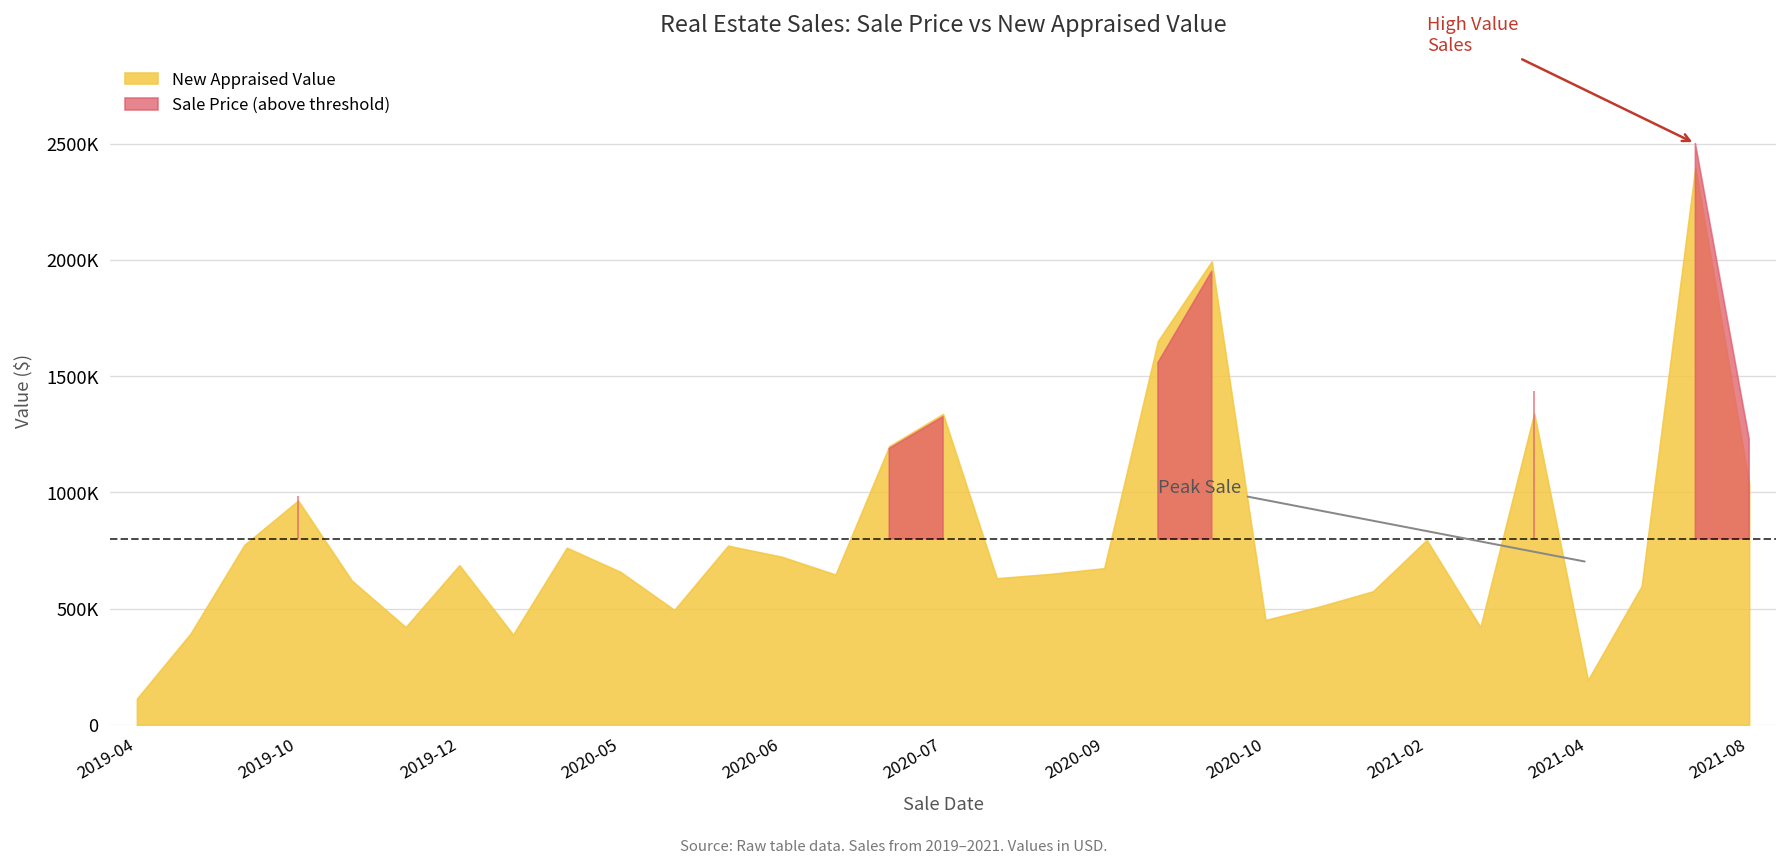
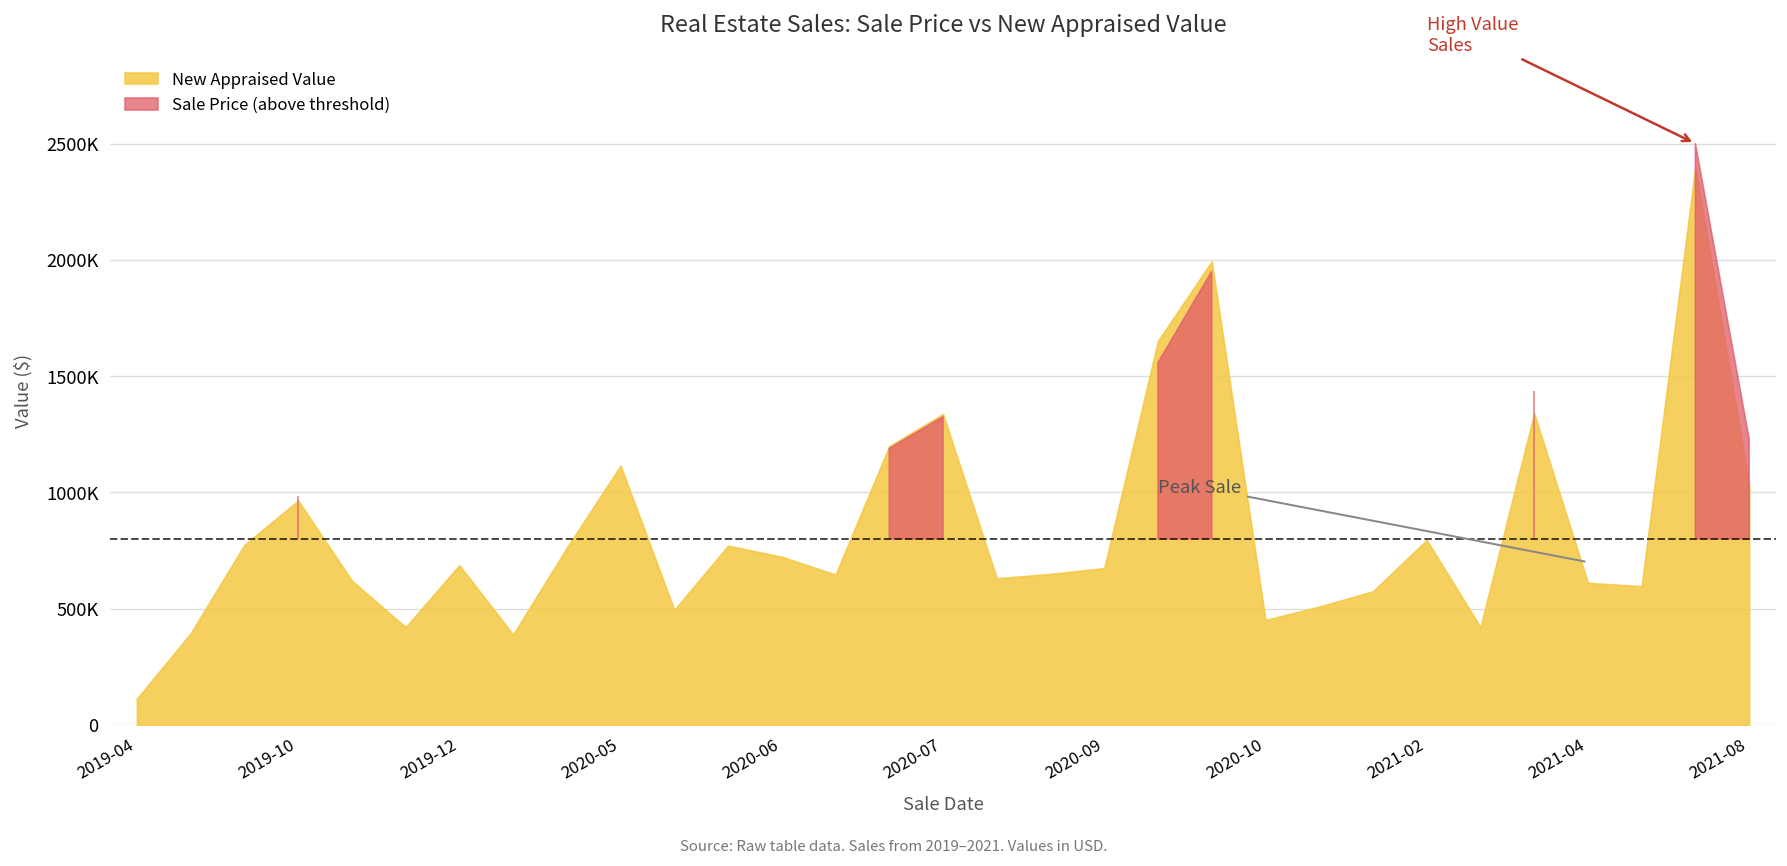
2020-05: 660000 -> 1110000
2021-04: 190000 -> 610000
